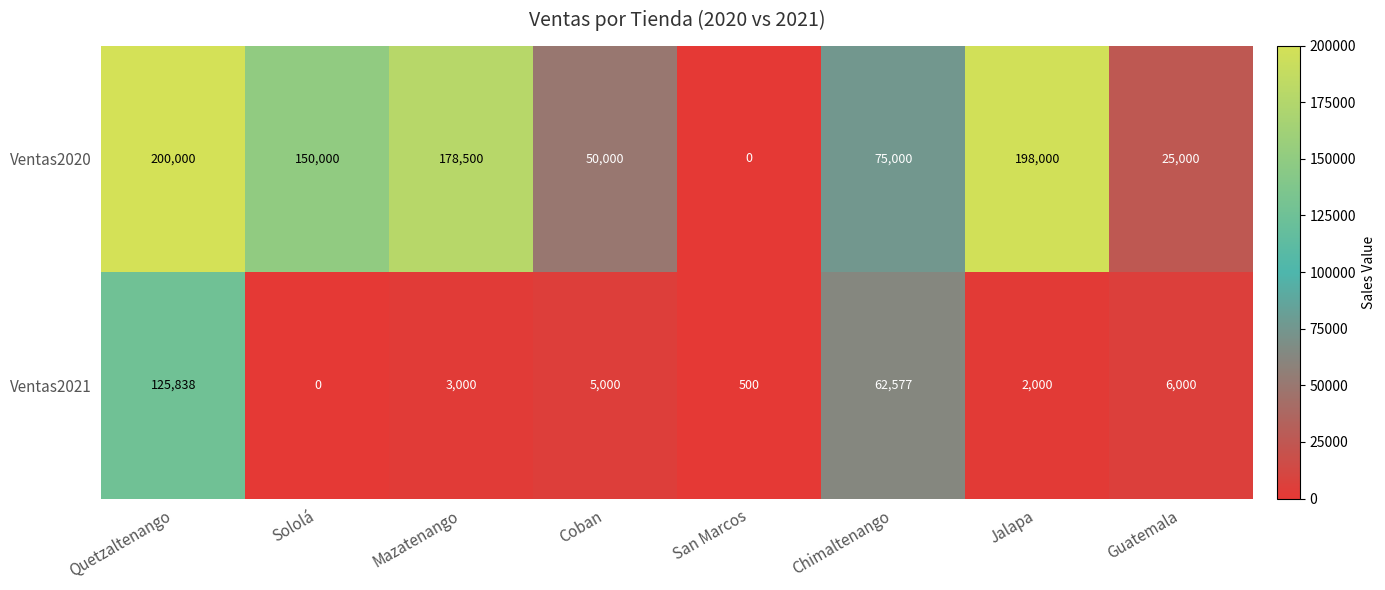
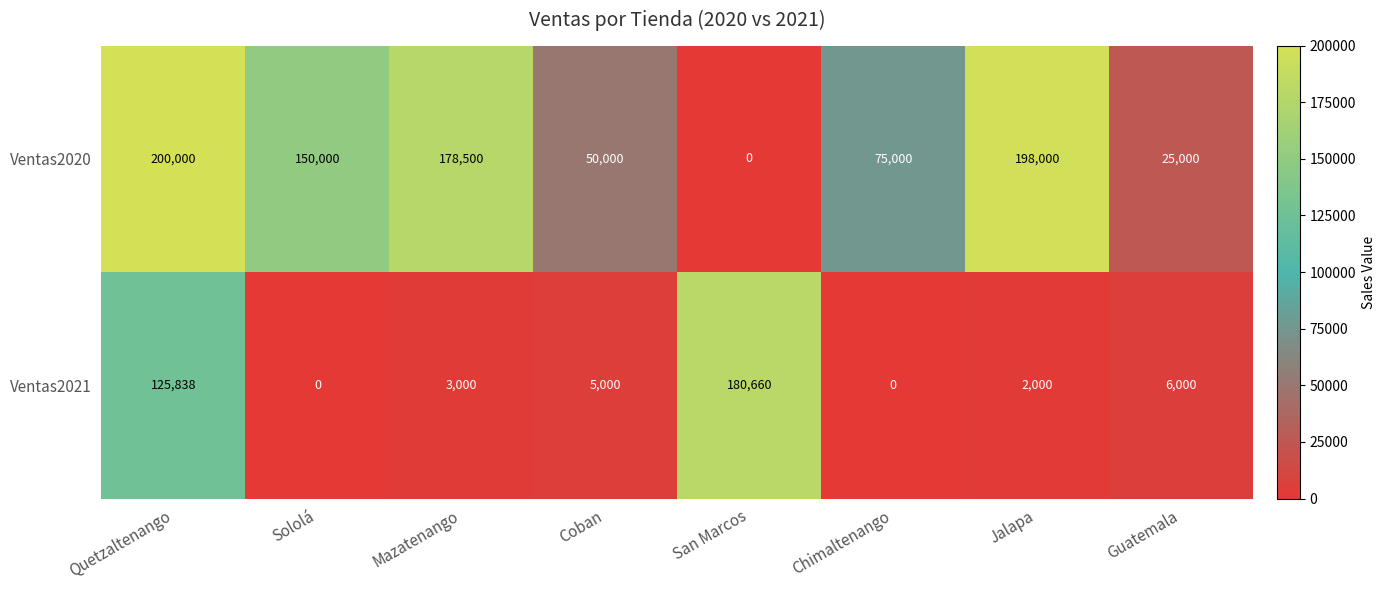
Ventas2021, San Marcos: 500 -> 180,660
Ventas2021, Chimaltenango: 62,577 -> 0
